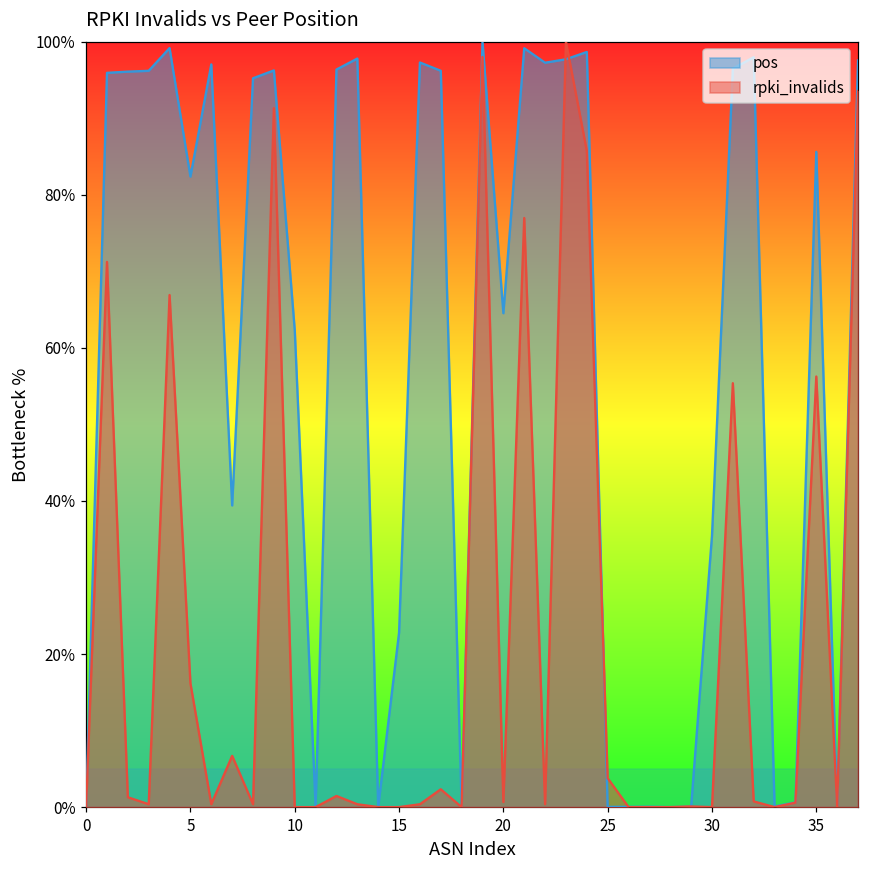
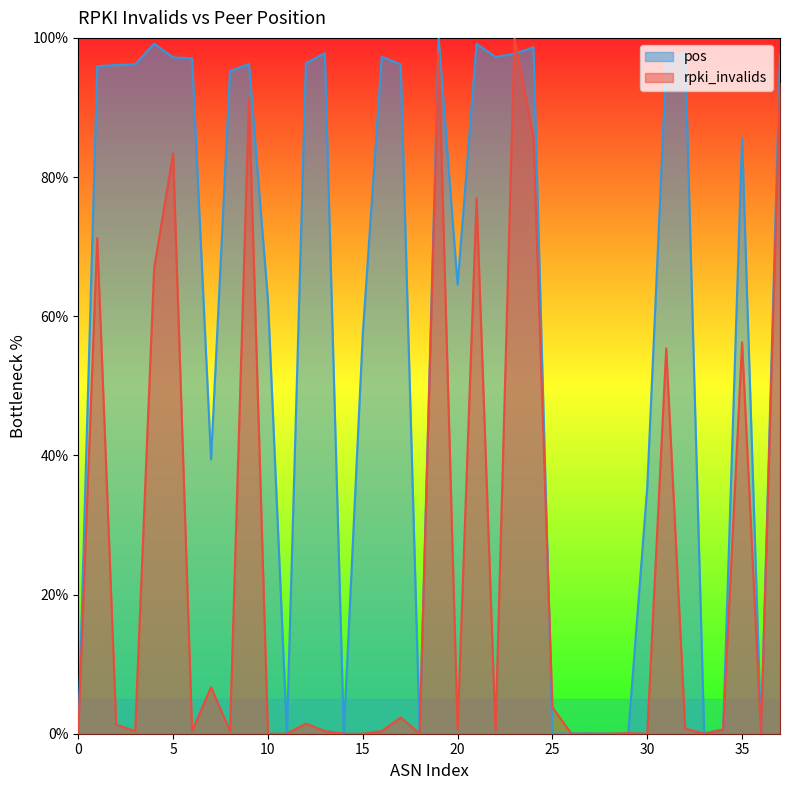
pos, 5: 82% -> 97%
rpki_invalids, 5: 16% -> 83%
pos, 15: 23% -> 57%
